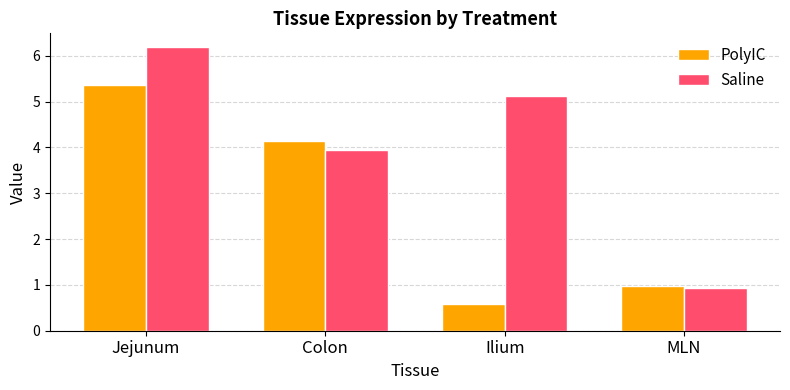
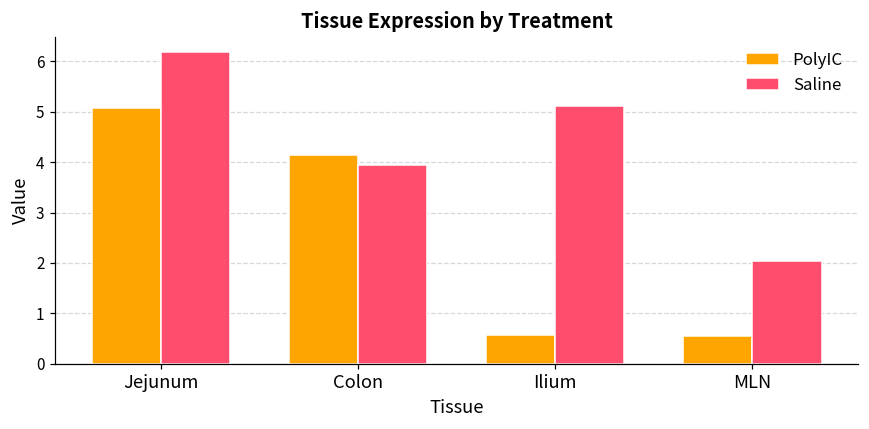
PolyIC, Jejunum: 5.4 -> 5.1
PolyIC, MLN: 1.0 -> 0.6
Saline, MLN: 0.9 -> 2.0
